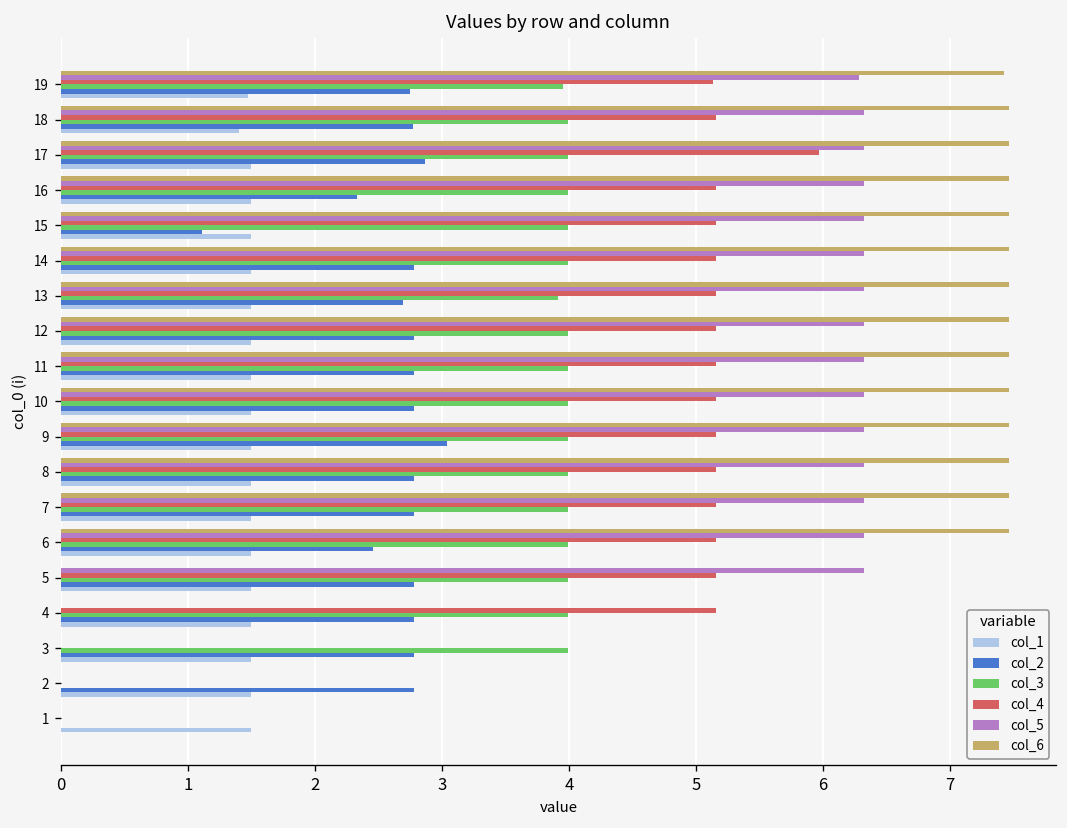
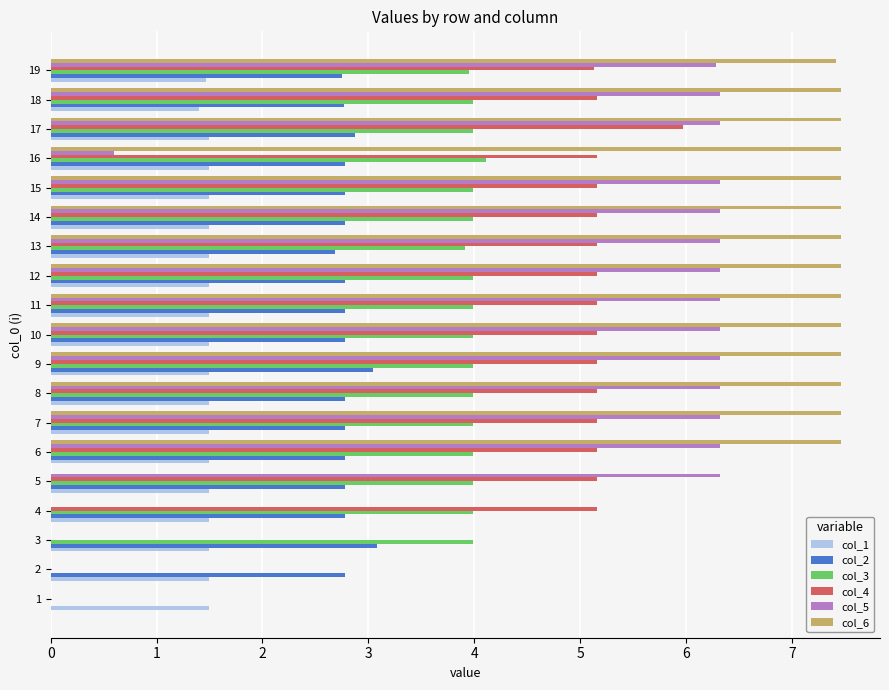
col_5, 16: 6.32 -> 0.60
col_3, 16: 3.99 -> 4.11
col_2, 16: 2.33 -> 2.78
col_2, 15: 1.11 -> 2.78
col_2, 6: 2.46 -> 2.78
col_2, 3: 2.78 -> 3.08
